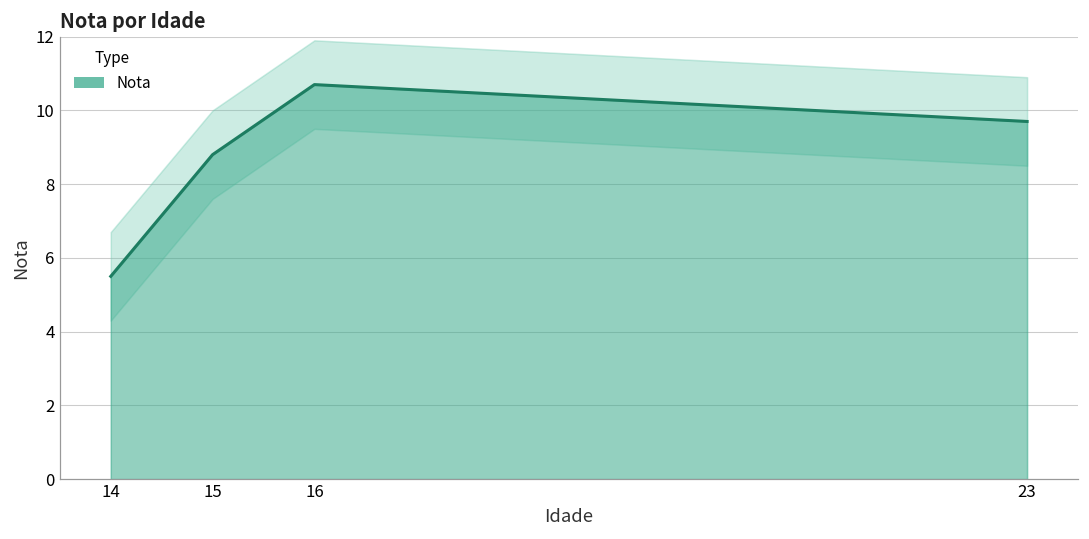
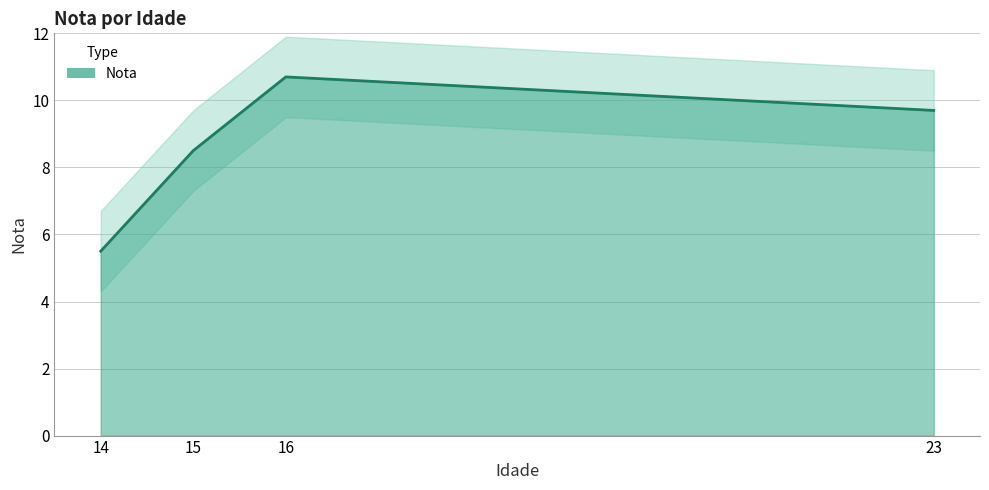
Nota, 15: 8.8 -> 8.5
